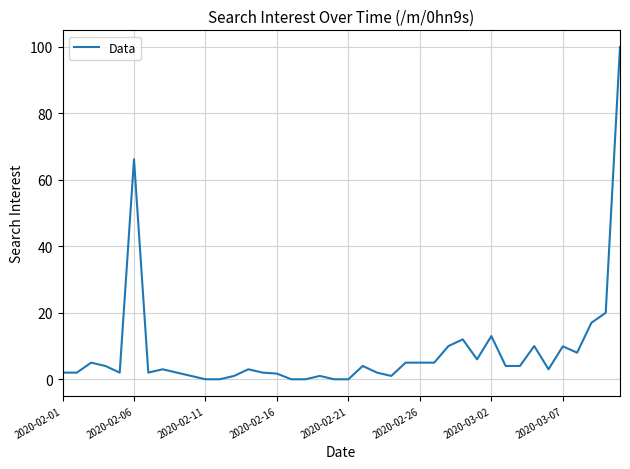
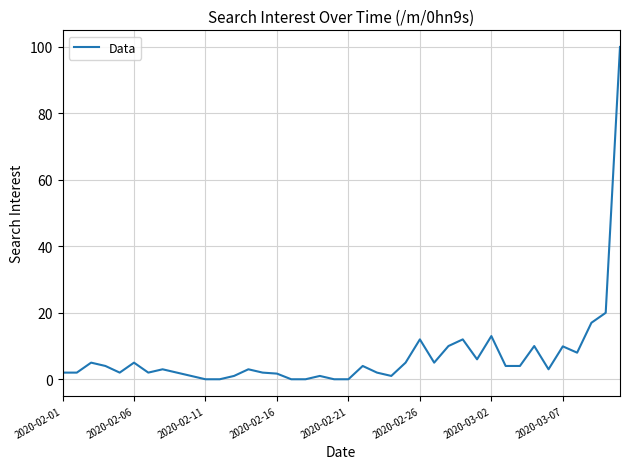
2020-02-06: 66 -> 5
2020-02-26: 5 -> 12
